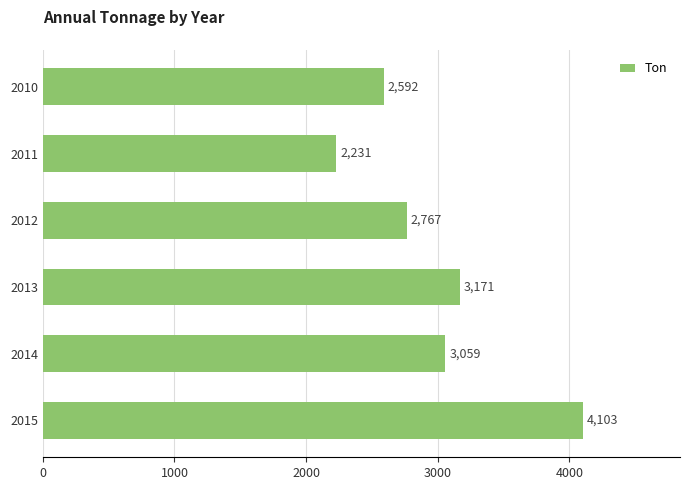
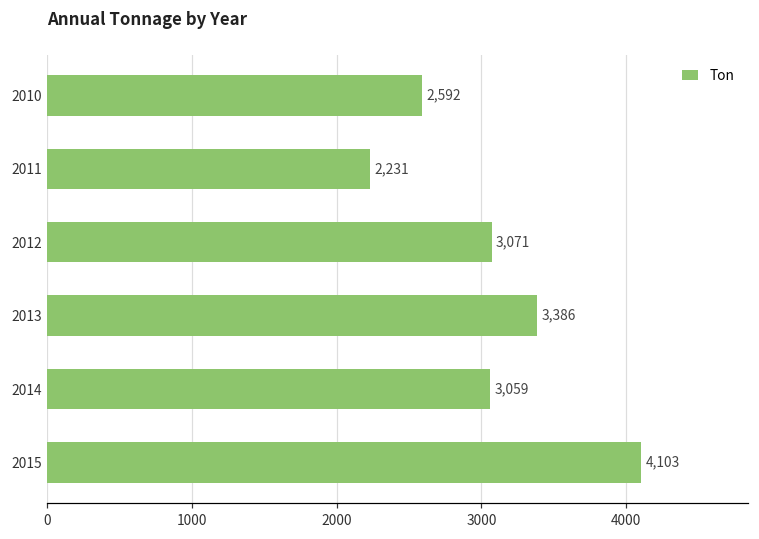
2012: 2,767 -> 3,071
2013: 3,171 -> 3,386
